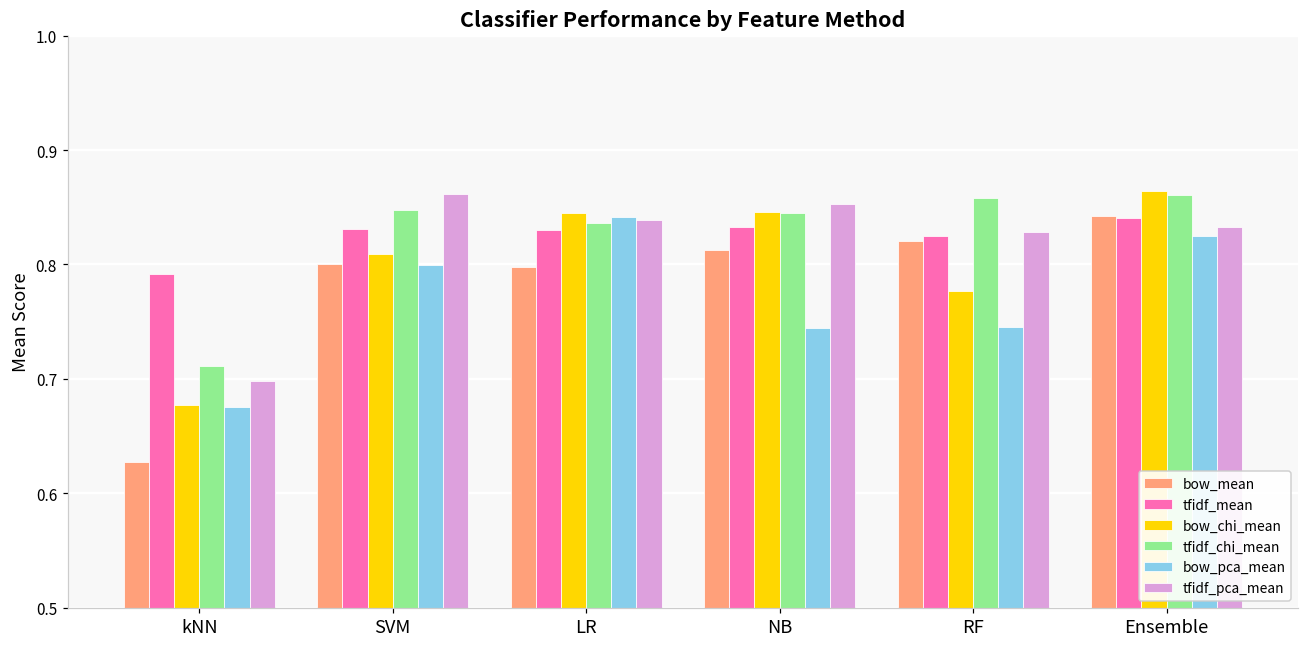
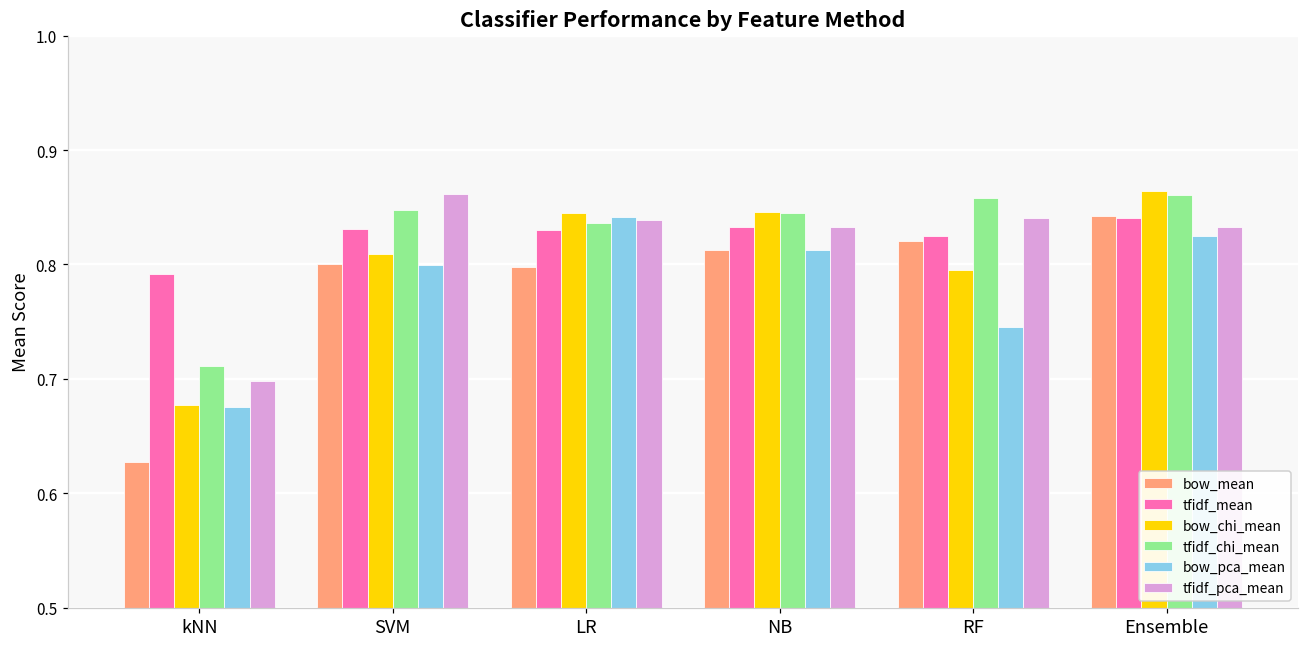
bow_pca_mean, NB: 0.745 -> 0.813
tfidf_pca_mean, NB: 0.853 -> 0.833
bow_chi_mean, RF: 0.777 -> 0.795
tfidf_pca_mean, RF: 0.828 -> 0.841
